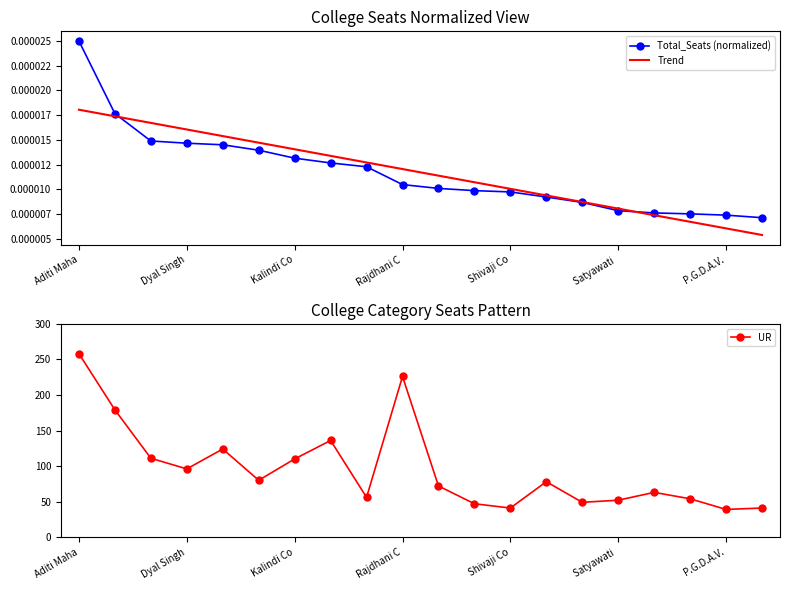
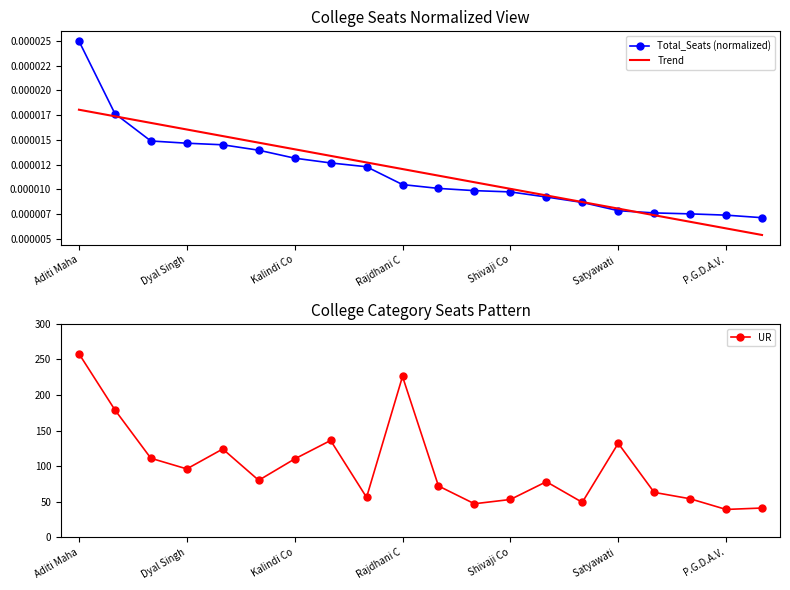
College Category Seats Pattern, Shivaji Co: 40 -> 50
College Category Seats Pattern, Satyawati: 50 -> 130
